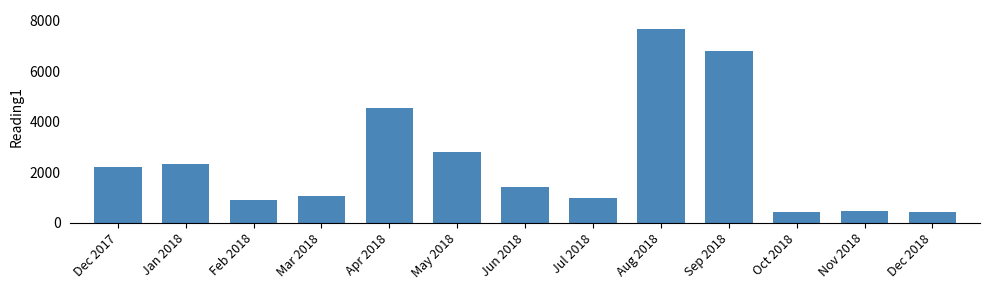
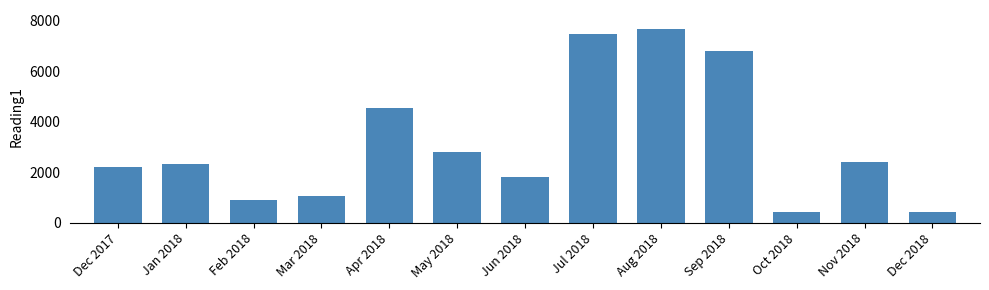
Jun 2018: 1400 -> 1800
Jul 2018: 1000 -> 7500
Nov 2018: 400 -> 2400
